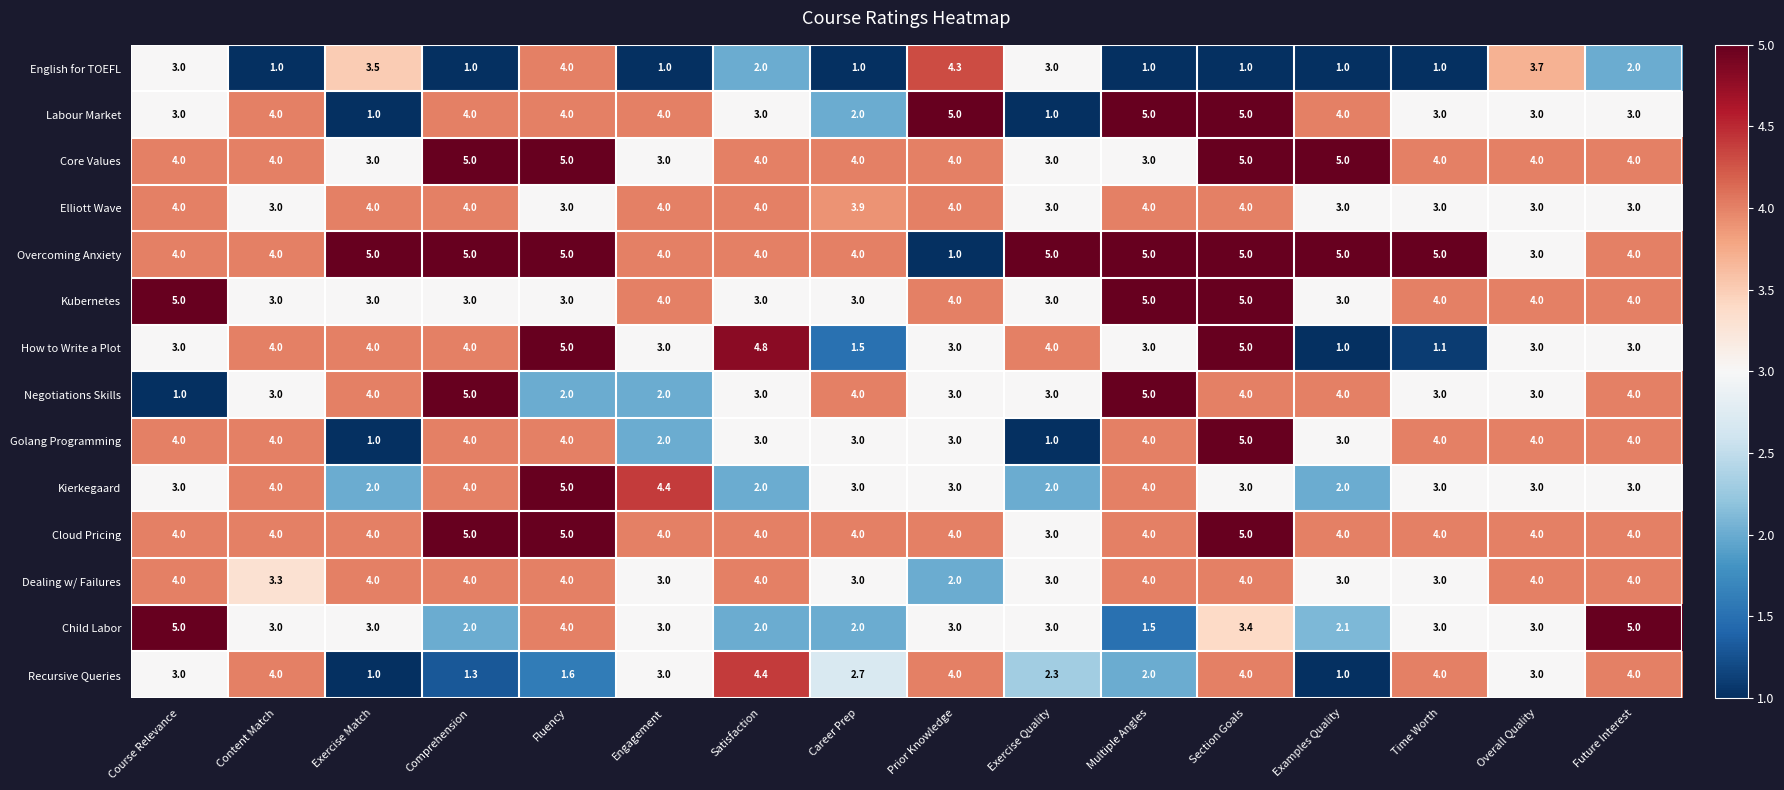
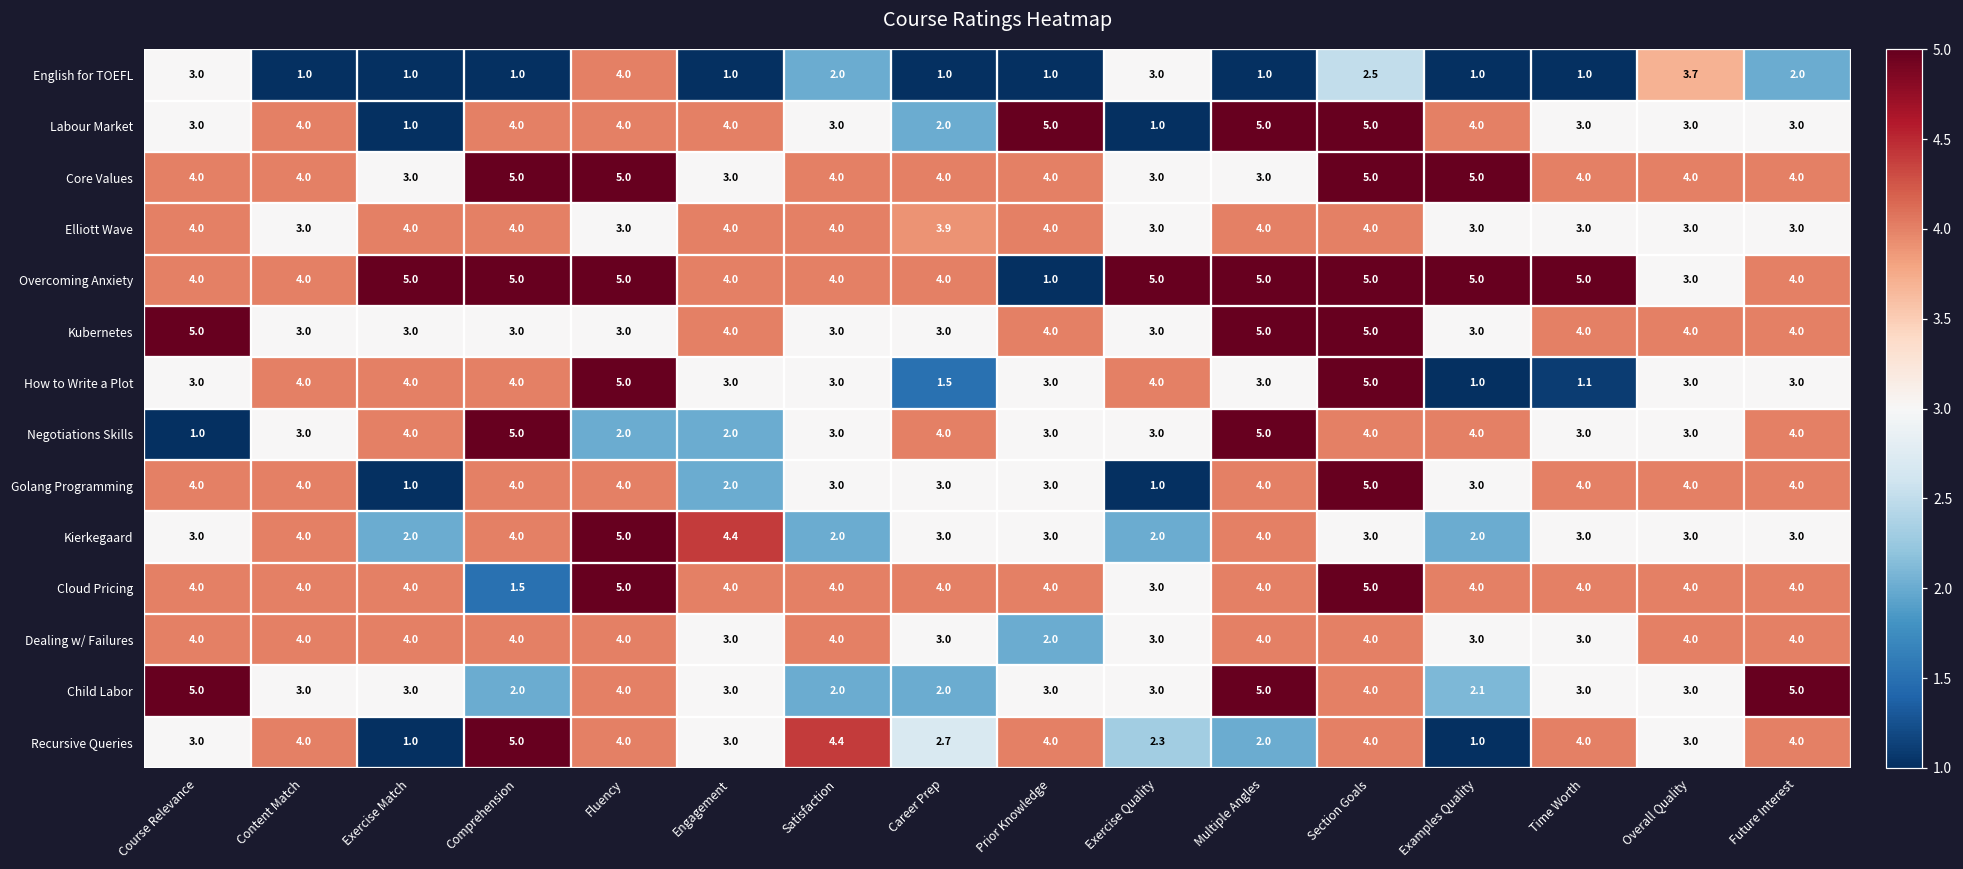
English for TOEFL, Exercise Match: 3.5 -> 1.0
English for TOEFL, Prior Knowledge: 4.3 -> 1.0
English for TOEFL, Section Goals: 1.0 -> 2.5
How to Write a Plot, Satisfaction: 4.8 -> 3.0
Cloud Pricing, Comprehension: 5.0 -> 1.5
Dealing w/ Failures, Content Match: 3.3 -> 4.0
Child Labor, Multiple Angles: 1.5 -> 5.0
Child Labor, Section Goals: 3.4 -> 4.0
Recursive Queries, Comprehension: 1.3 -> 5.0
Recursive Queries, Fluency: 1.6 -> 4.0
